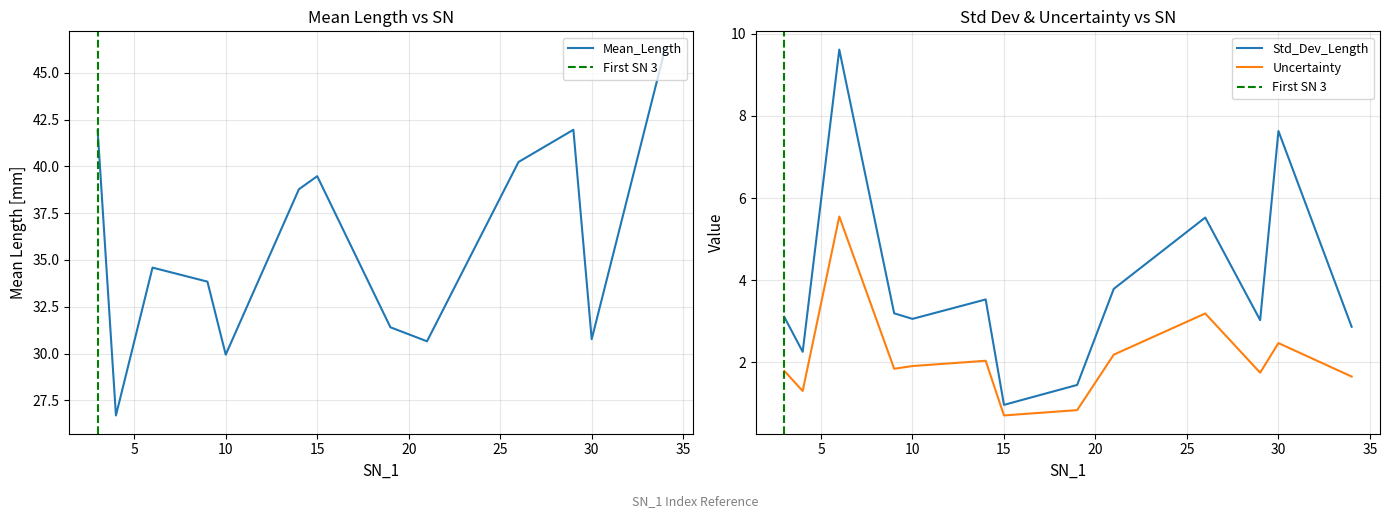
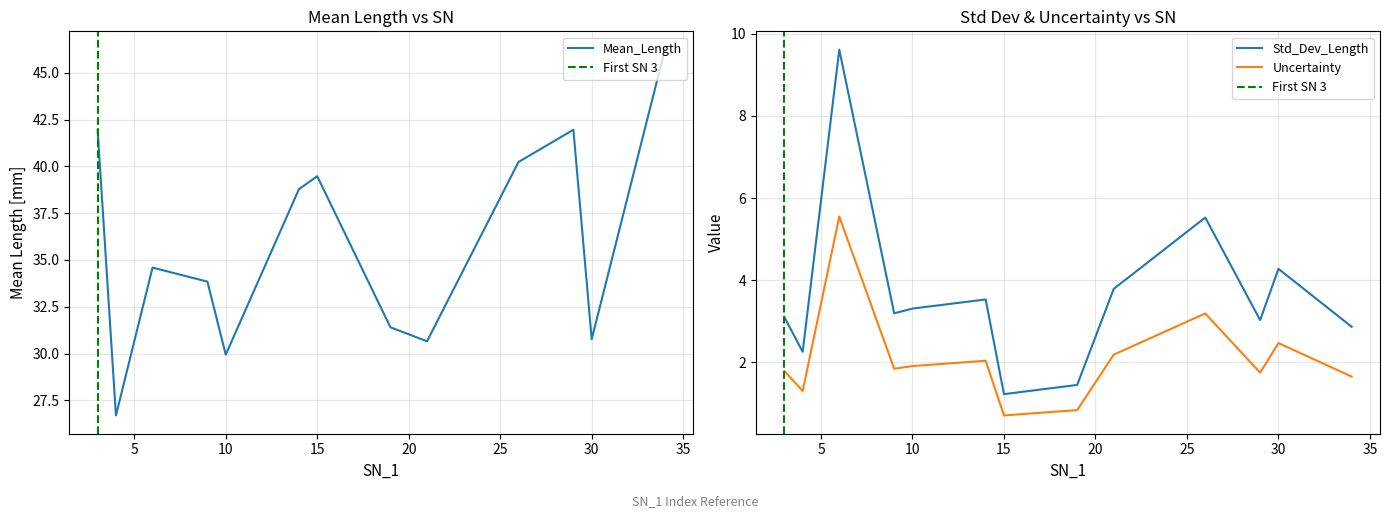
Std Dev & Uncertainty vs SN, Std_Dev_Length, 10: 3.1 -> 3.3
Std Dev & Uncertainty vs SN, Std_Dev_Length, 15: 1.0 -> 1.2
Std Dev & Uncertainty vs SN, Std_Dev_Length, 30: 7.6 -> 4.3
